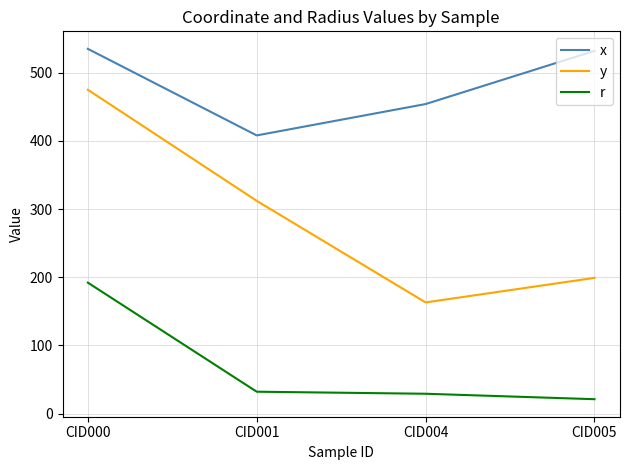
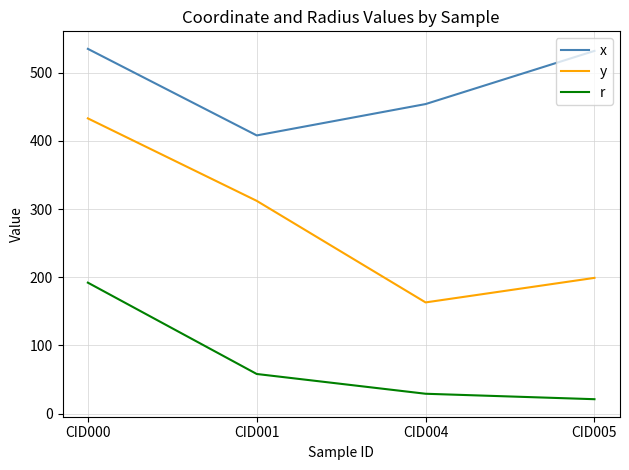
y, CID000: 480 -> 430
r, CID001: 30 -> 60
